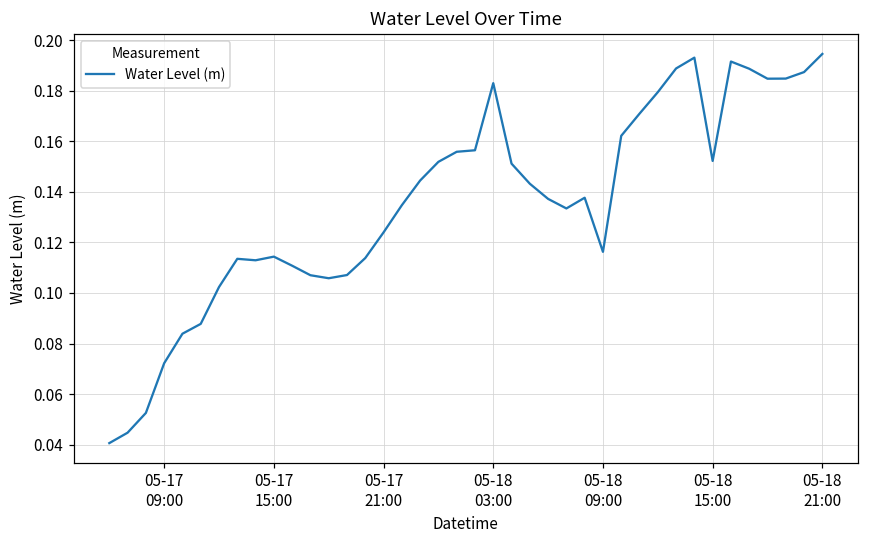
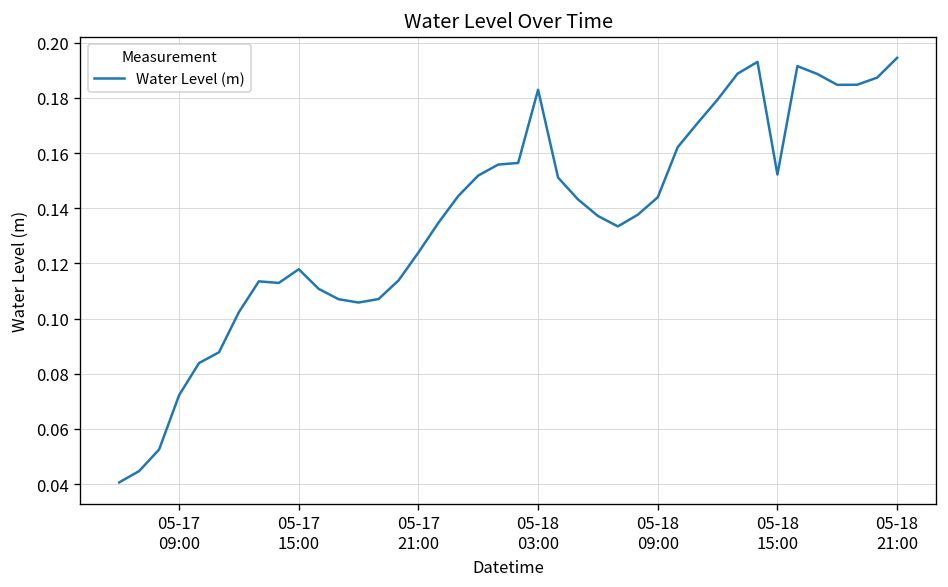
05-17 15:00: 0.114 -> 0.118
05-18 09:00: 0.116 -> 0.144
